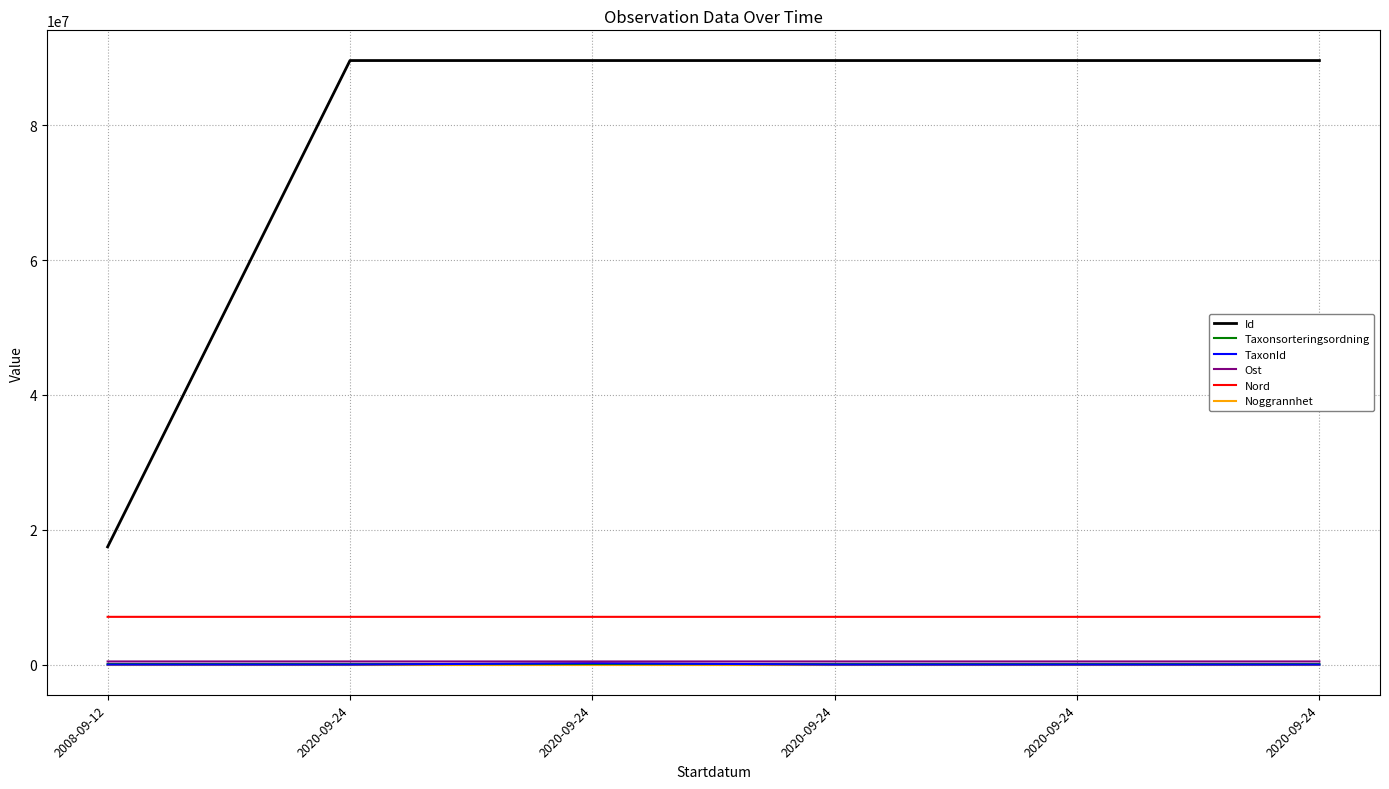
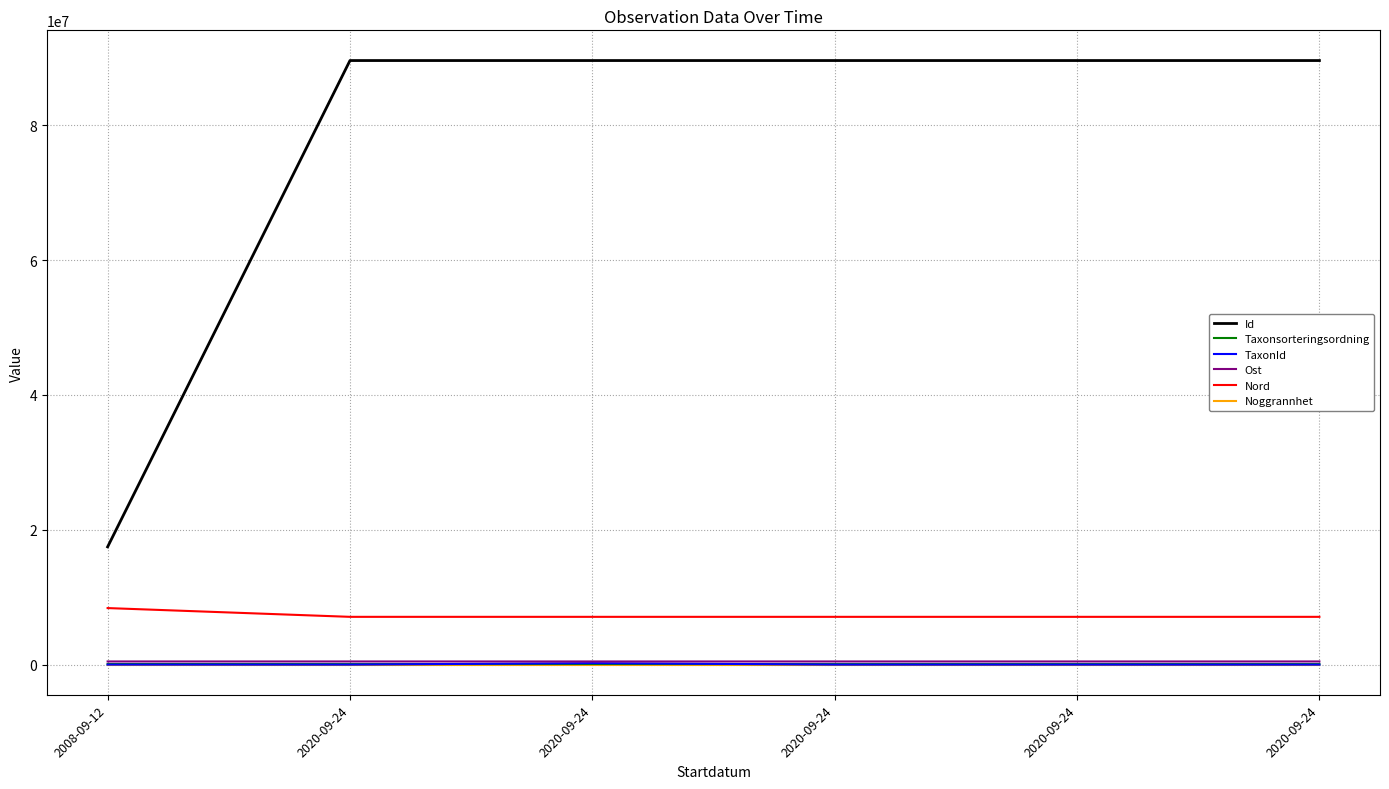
Nord, 2008-09-12: 7000000 -> 8000000
